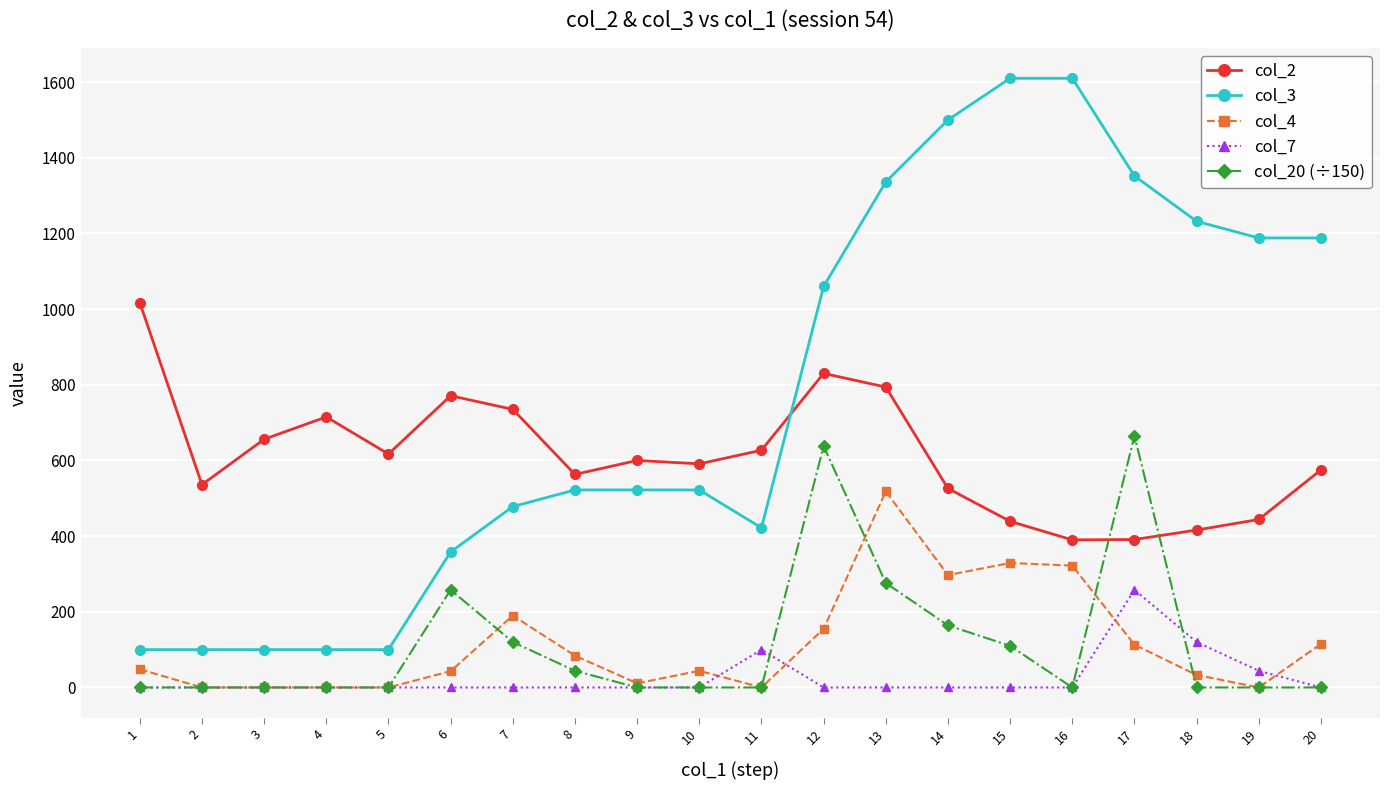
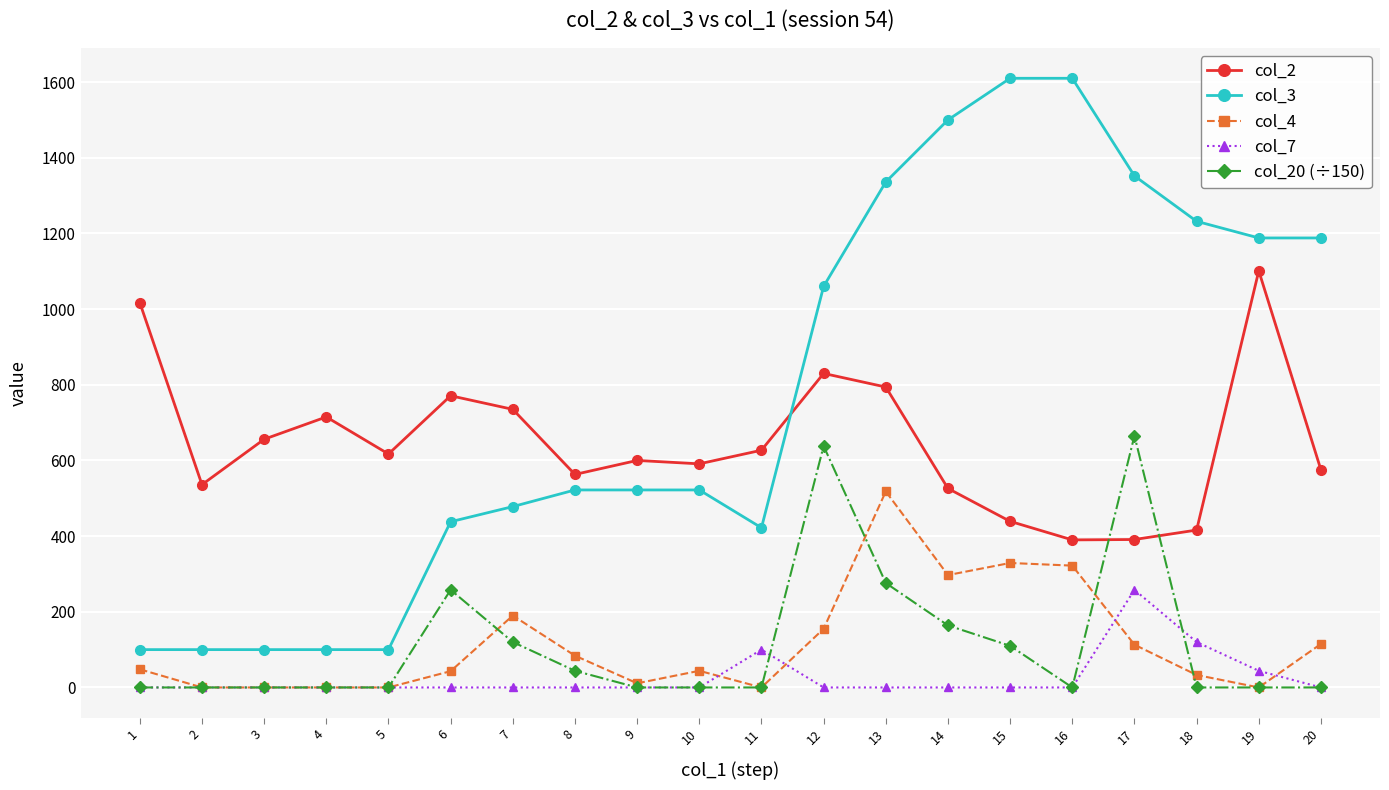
col_3, 6: 360 -> 440
col_2, 19: 440 -> 1100
